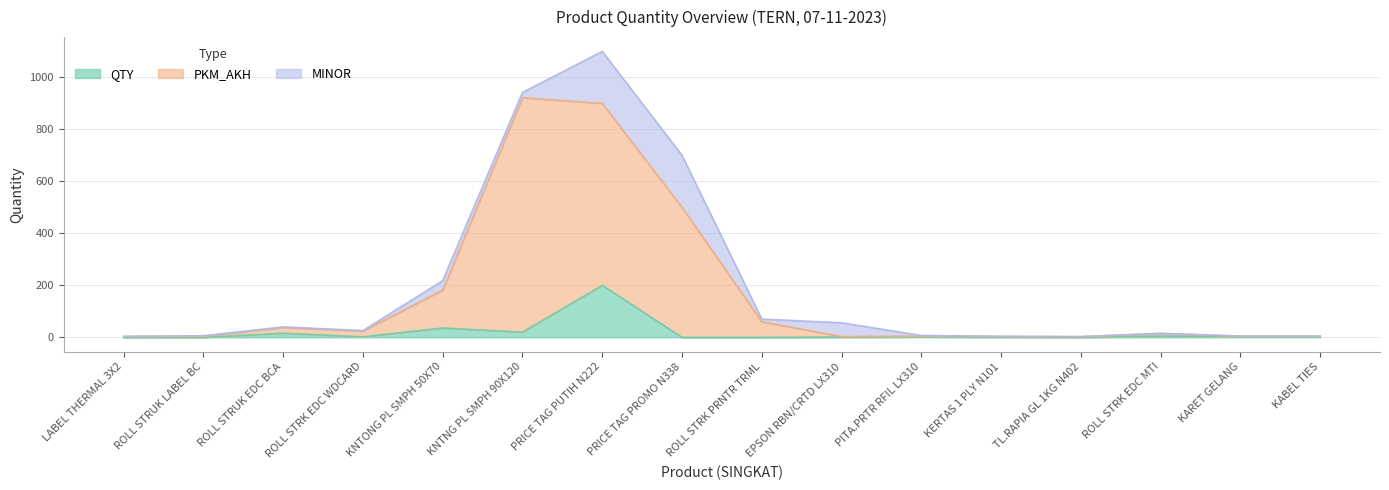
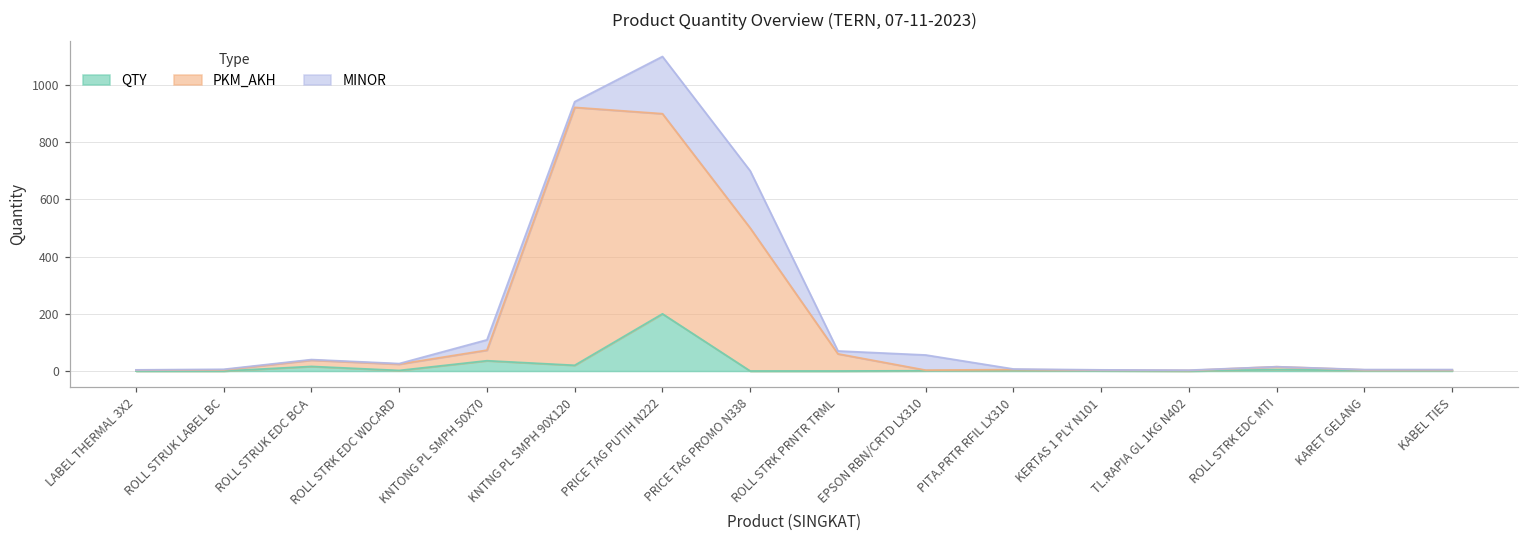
PKM_AKH, KNTONG PL SMPH 50X70: 150 -> 40
